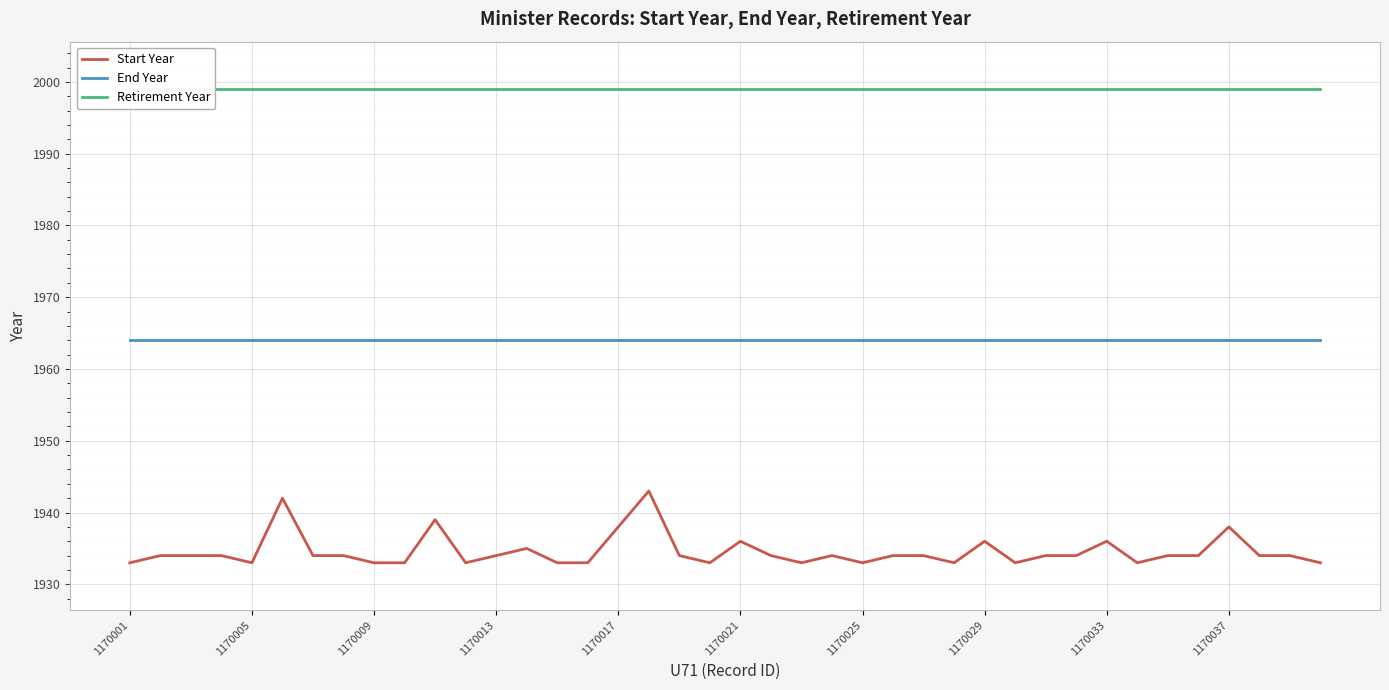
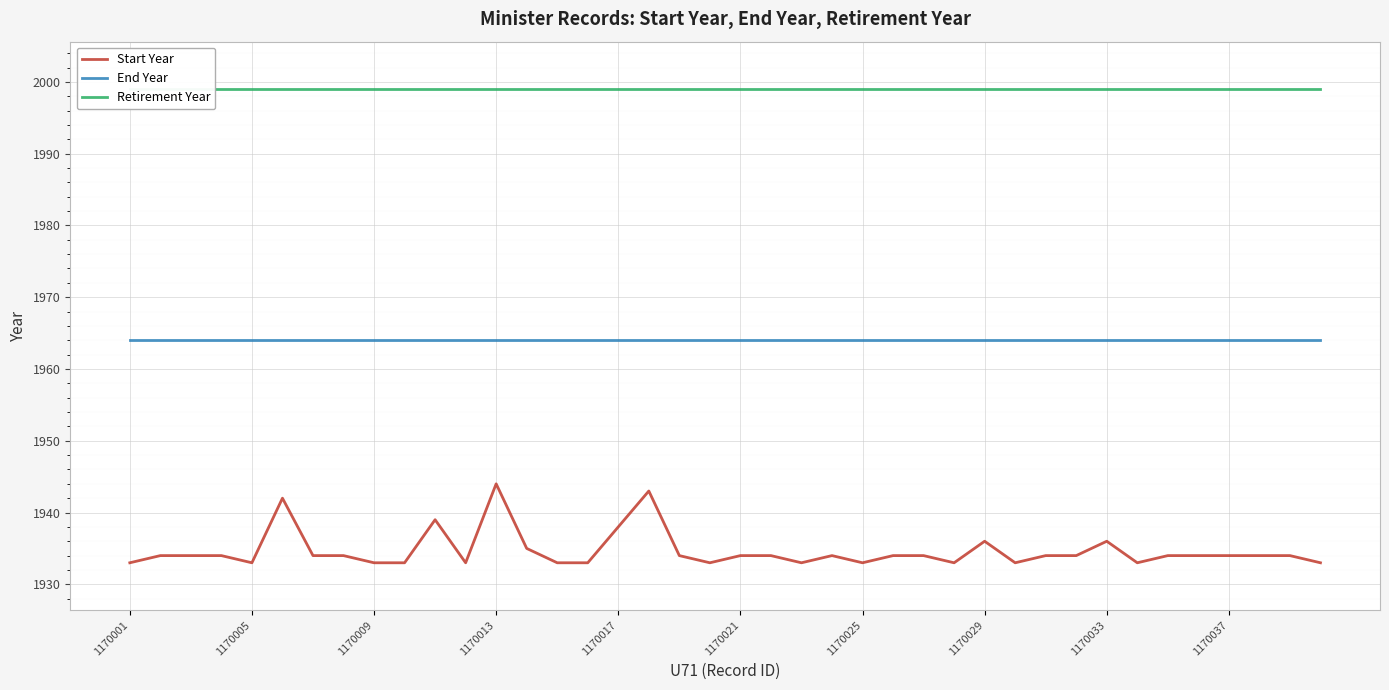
Start Year, 1170013: 1934 -> 1944
Start Year, 1170021: 1936 -> 1934
Start Year, 1170037: 1938 -> 1934
